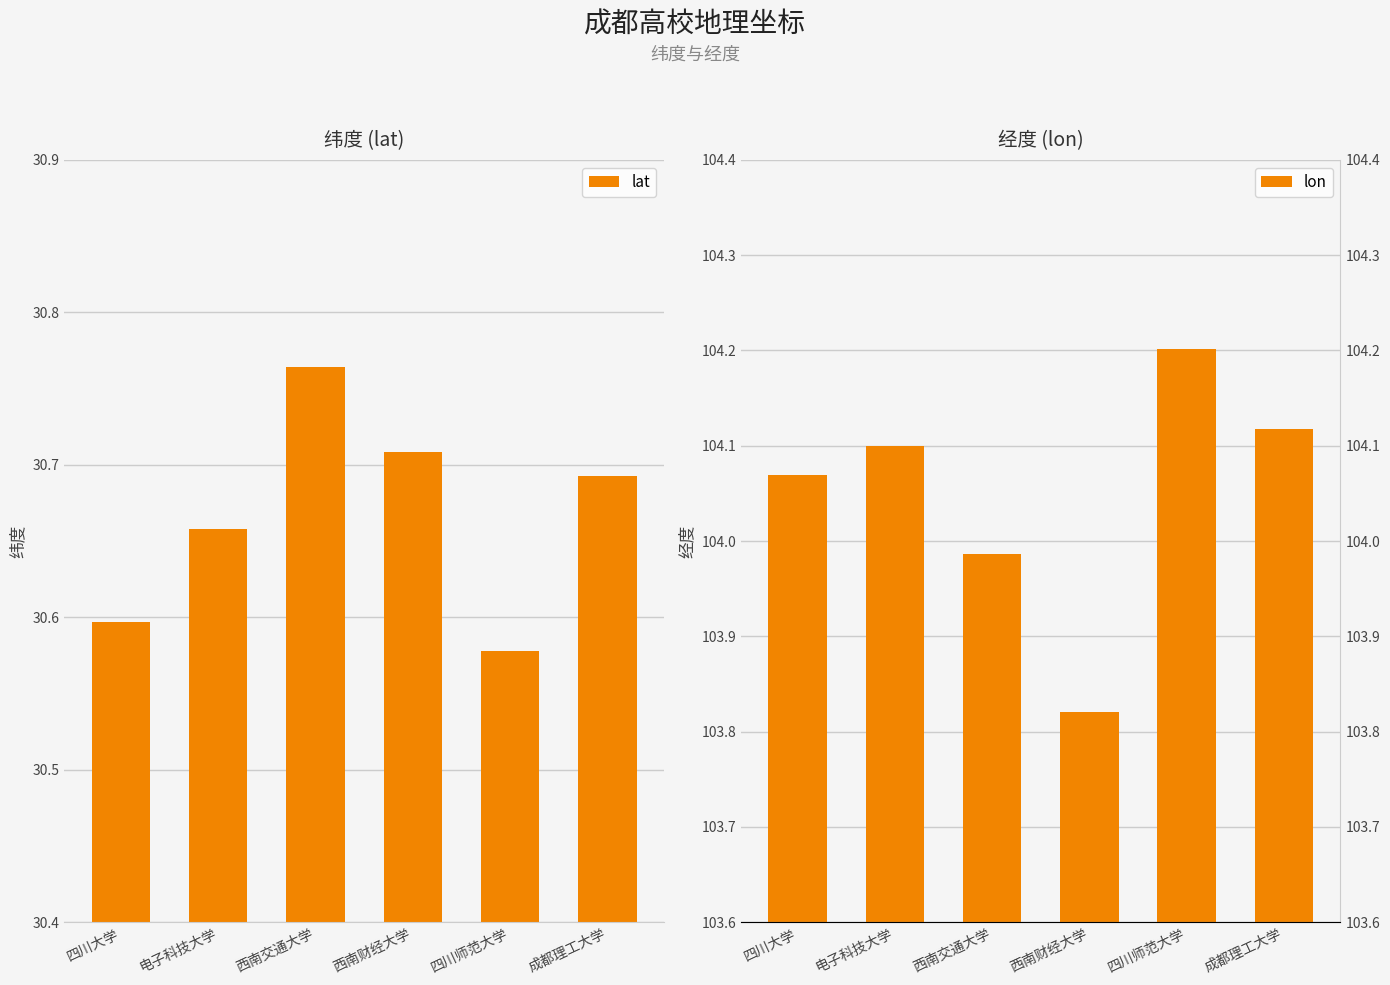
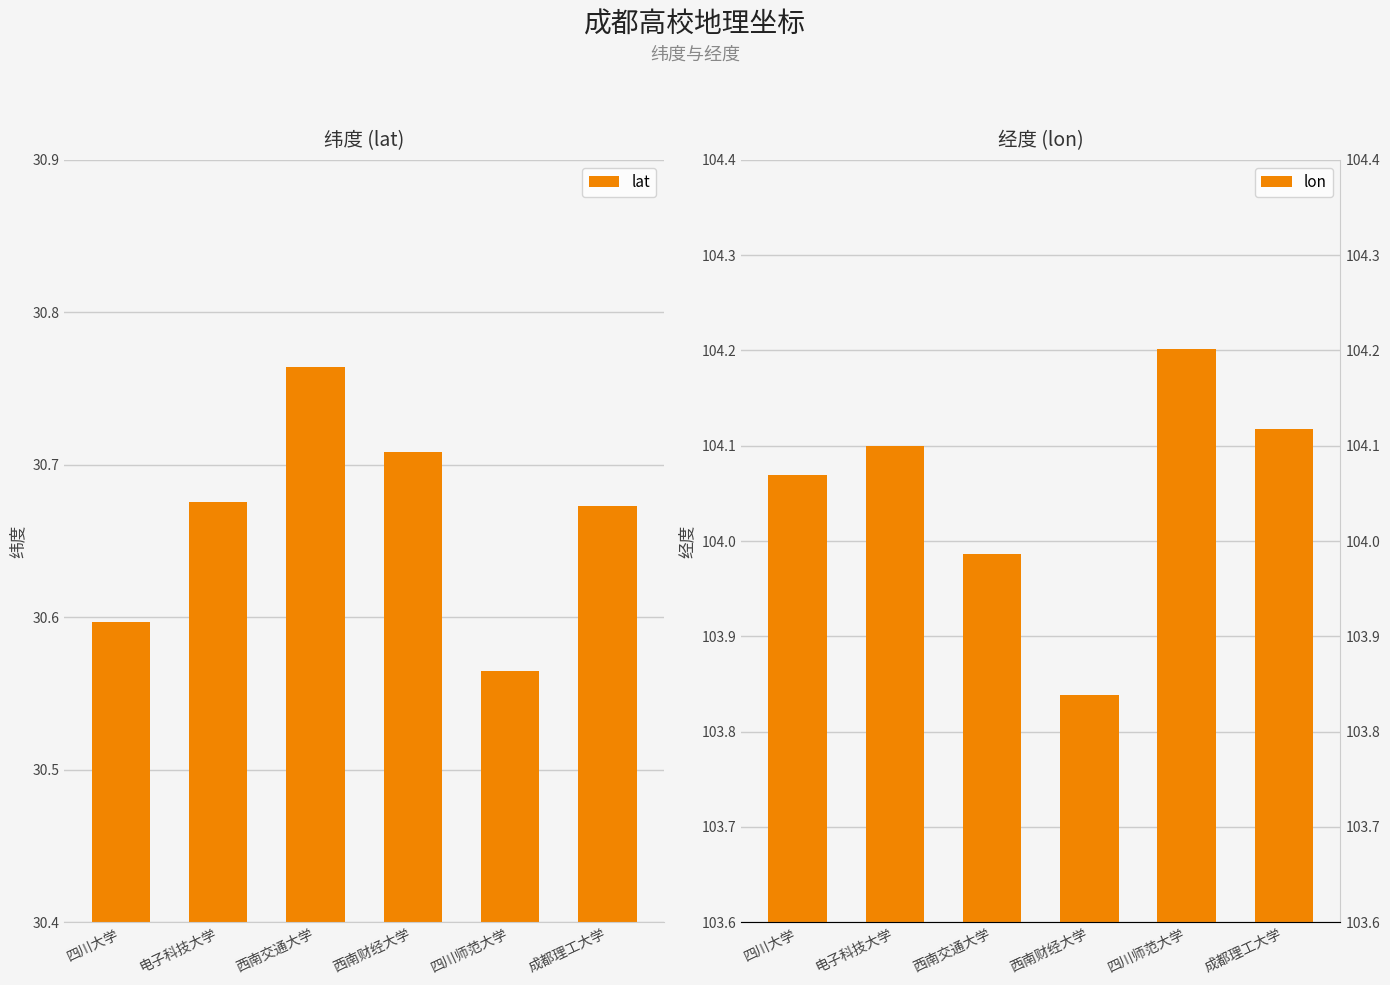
纬度 (lat), 电子科技大学: 30.658 -> 30.676
纬度 (lat), 四川师范大学: 30.578 -> 30.565
纬度 (lat), 成都理工大学: 30.692 -> 30.673
经度 (lon), 西南财经大学: 103.82 -> 103.84
